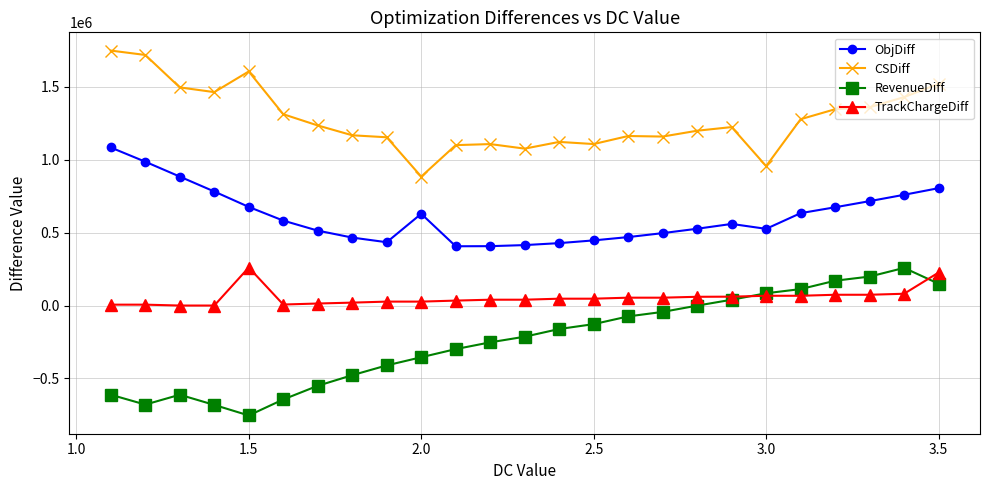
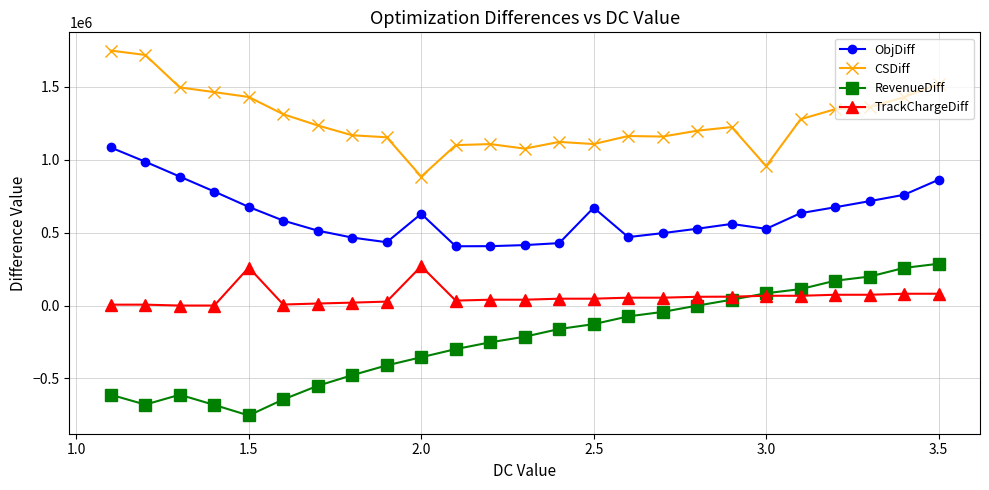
CSDiff, 1.5: 1610000 -> 1430000
TrackChargeDiff, 2.0: 30000 -> 270000
ObjDiff, 2.5: 450000 -> 670000
ObjDiff, 3.5: 800000 -> 860000
RevenueDiff, 3.5: 150000 -> 290000
TrackChargeDiff, 3.5: 230000 -> 80000
